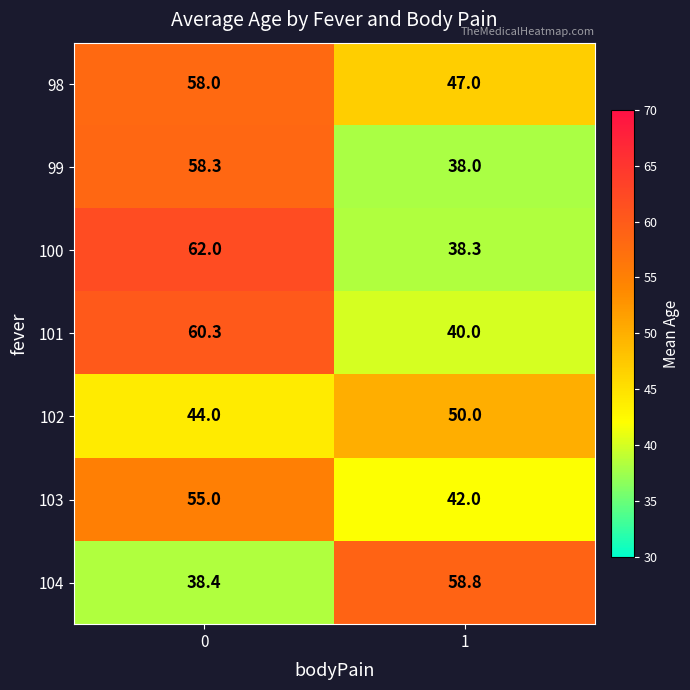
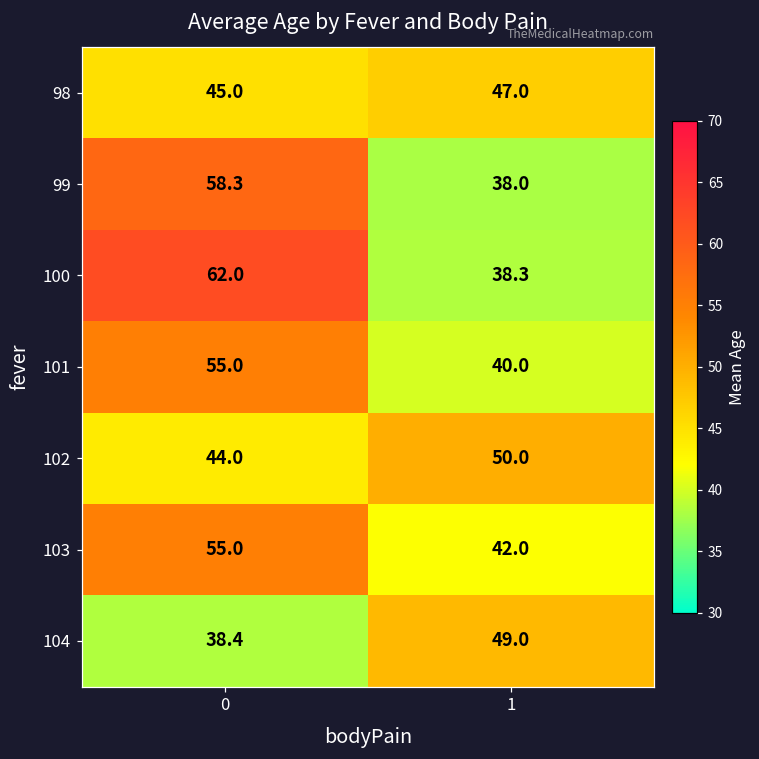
98, 0: 58.0 -> 45.0
101, 0: 60.3 -> 55.0
104, 1: 58.8 -> 49.0
